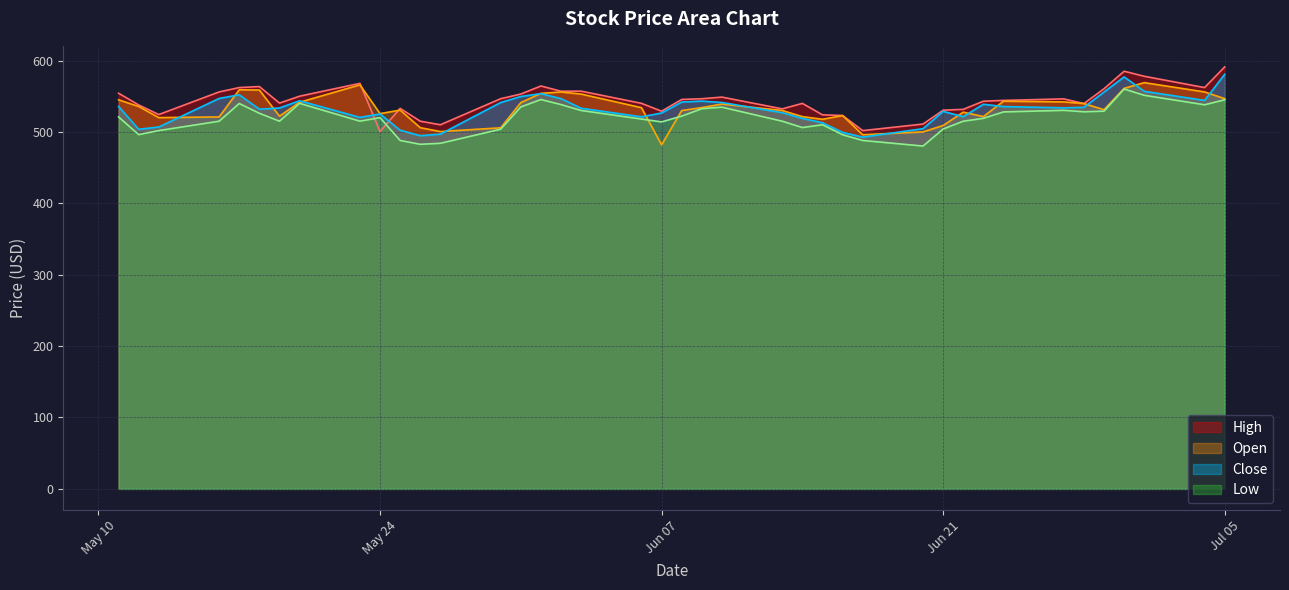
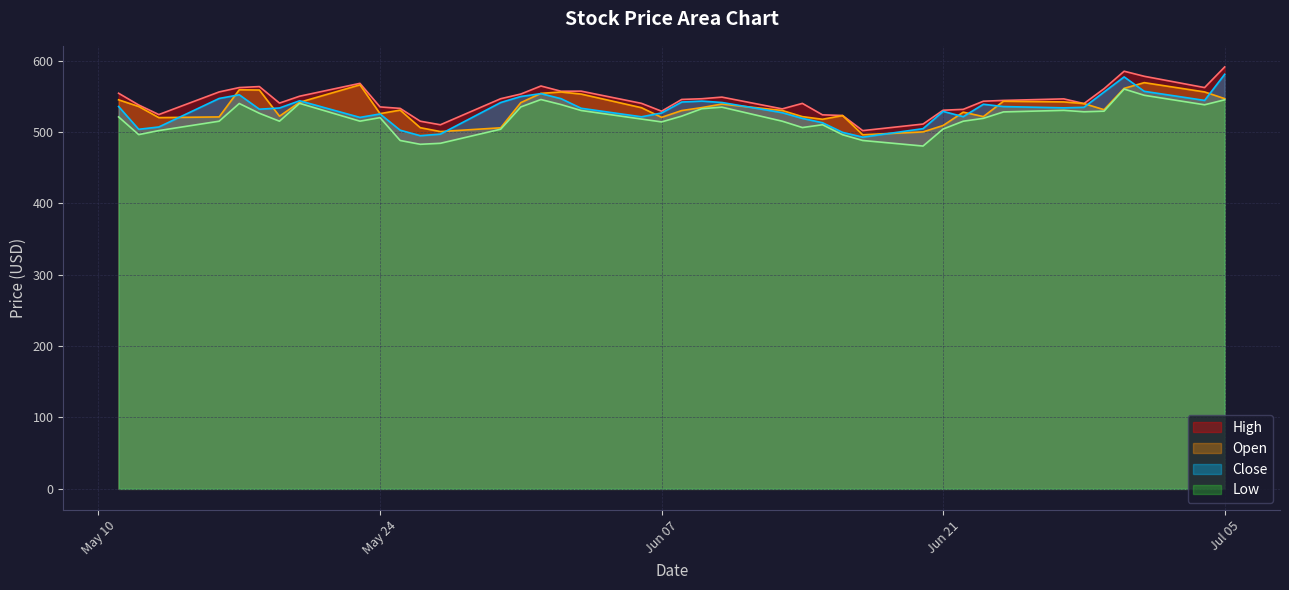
High, May 24: 500 -> 540
Open, Jun 07: 480 -> 520
